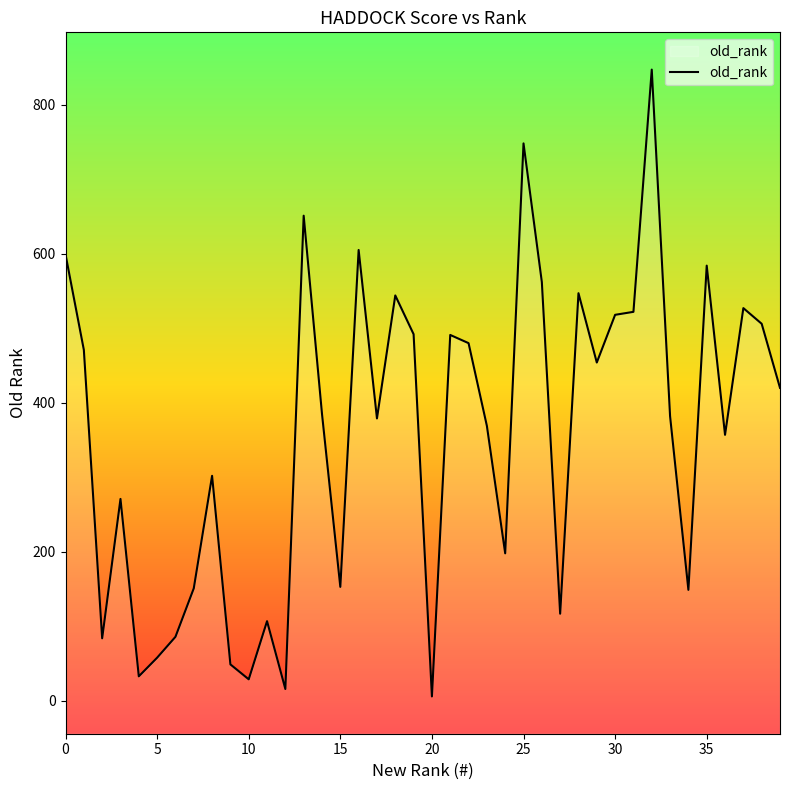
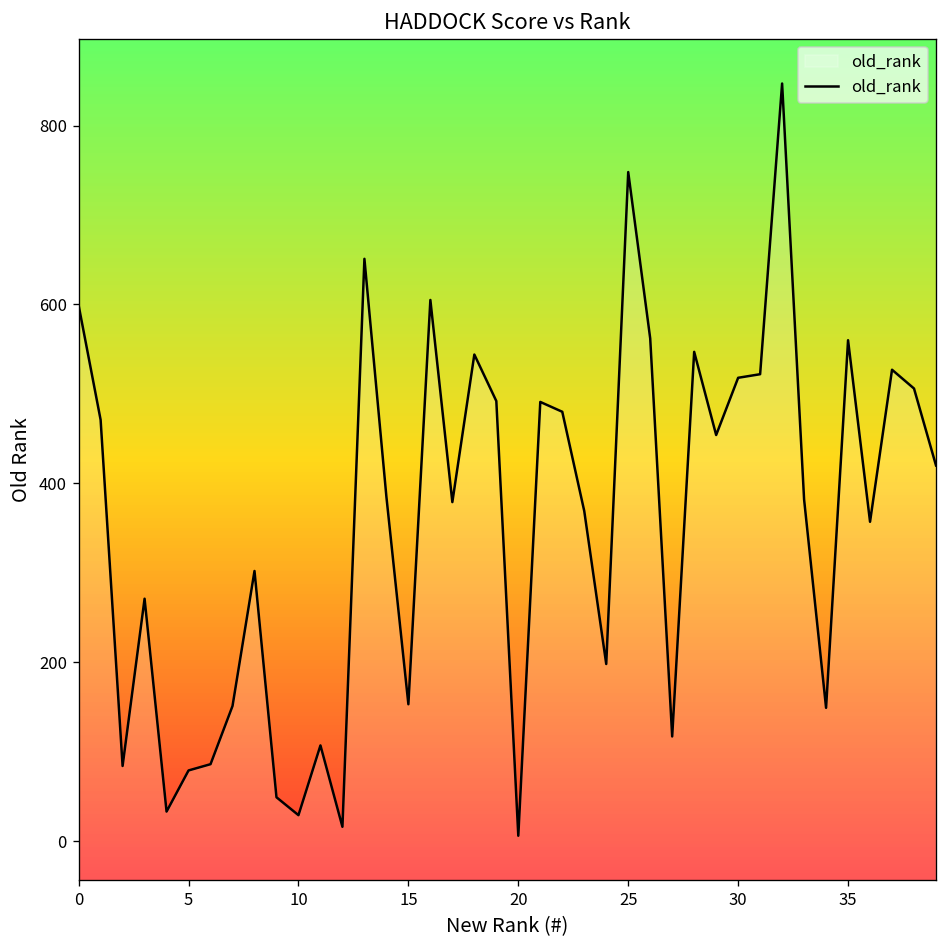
5: 60 -> 80
35: 580 -> 560
